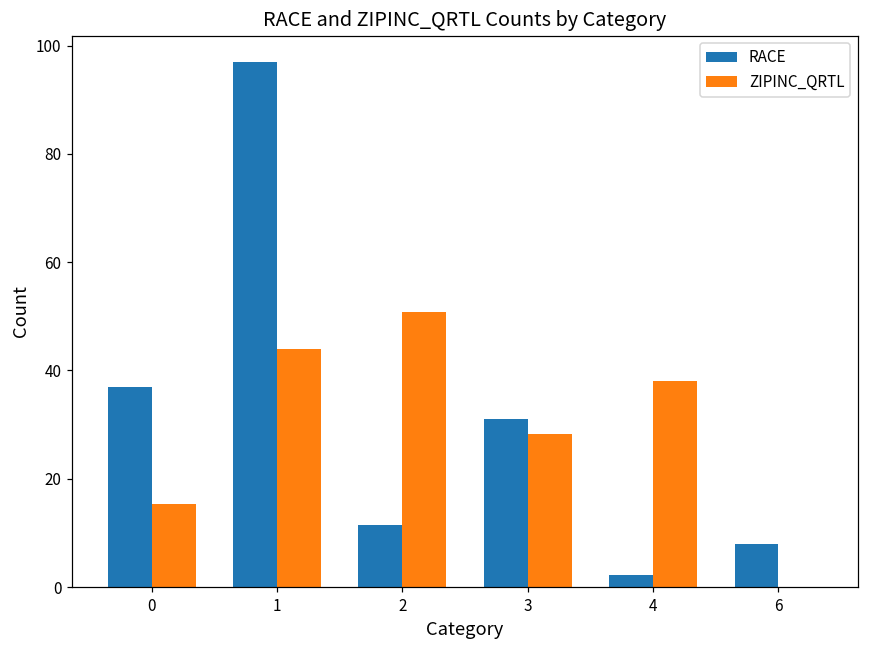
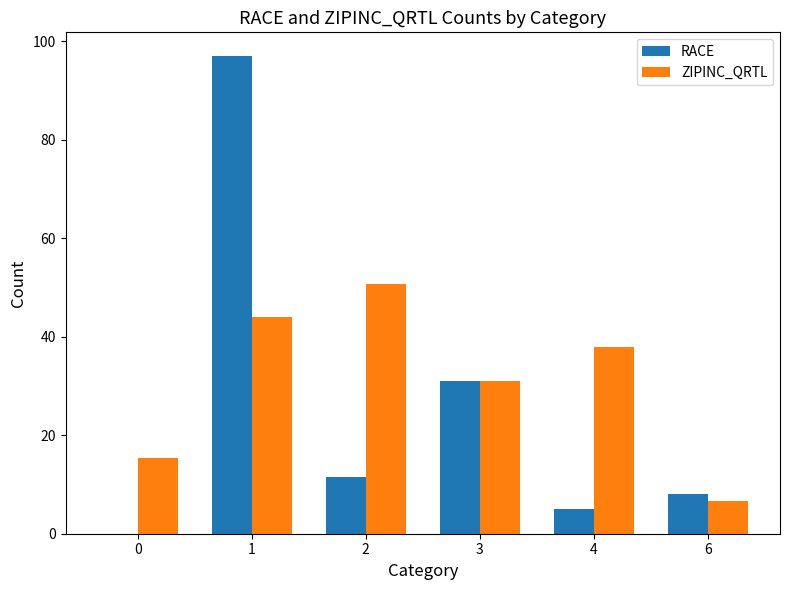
RACE, 0: 37 -> 0
ZIPINC_QRTL, 3: 28 -> 31
RACE, 4: 2 -> 5
ZIPINC_QRTL, 6: 0 -> 7
